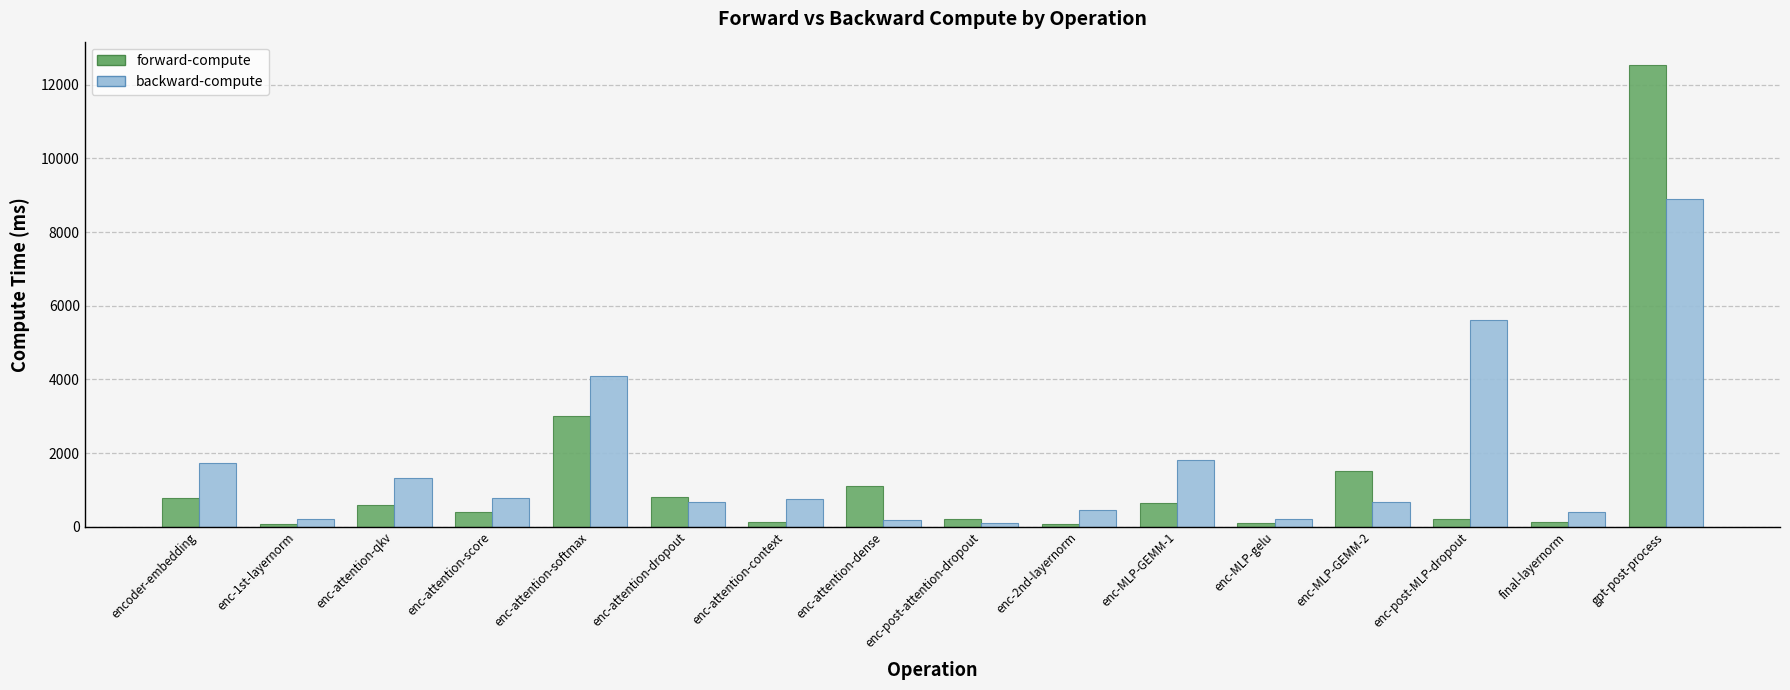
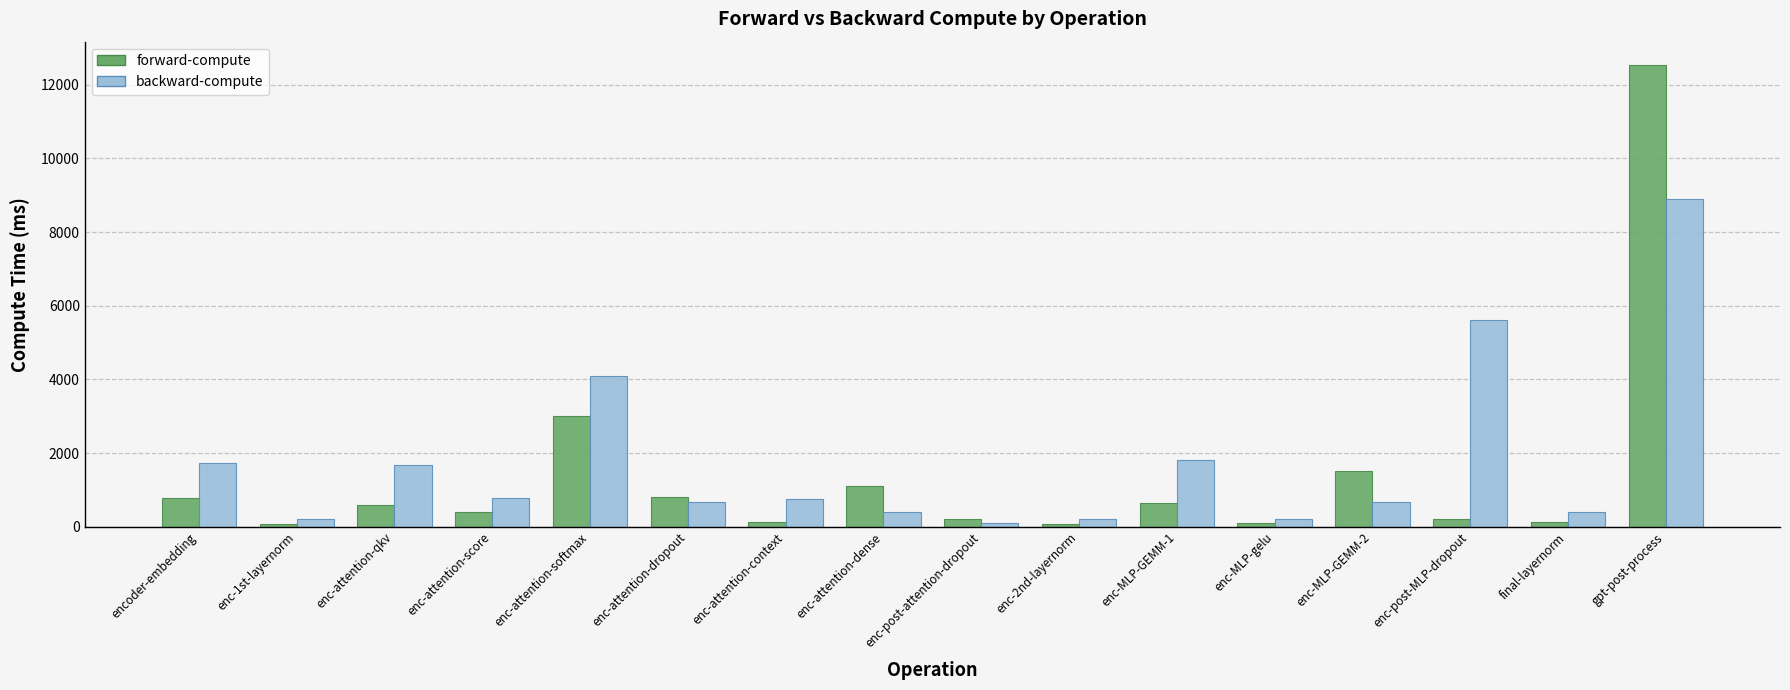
backward-compute, enc-attention-qkv: 1300 -> 1700
backward-compute, enc-attention-dense: 200 -> 400
backward-compute, enc-2nd-layernorm: 400 -> 200
